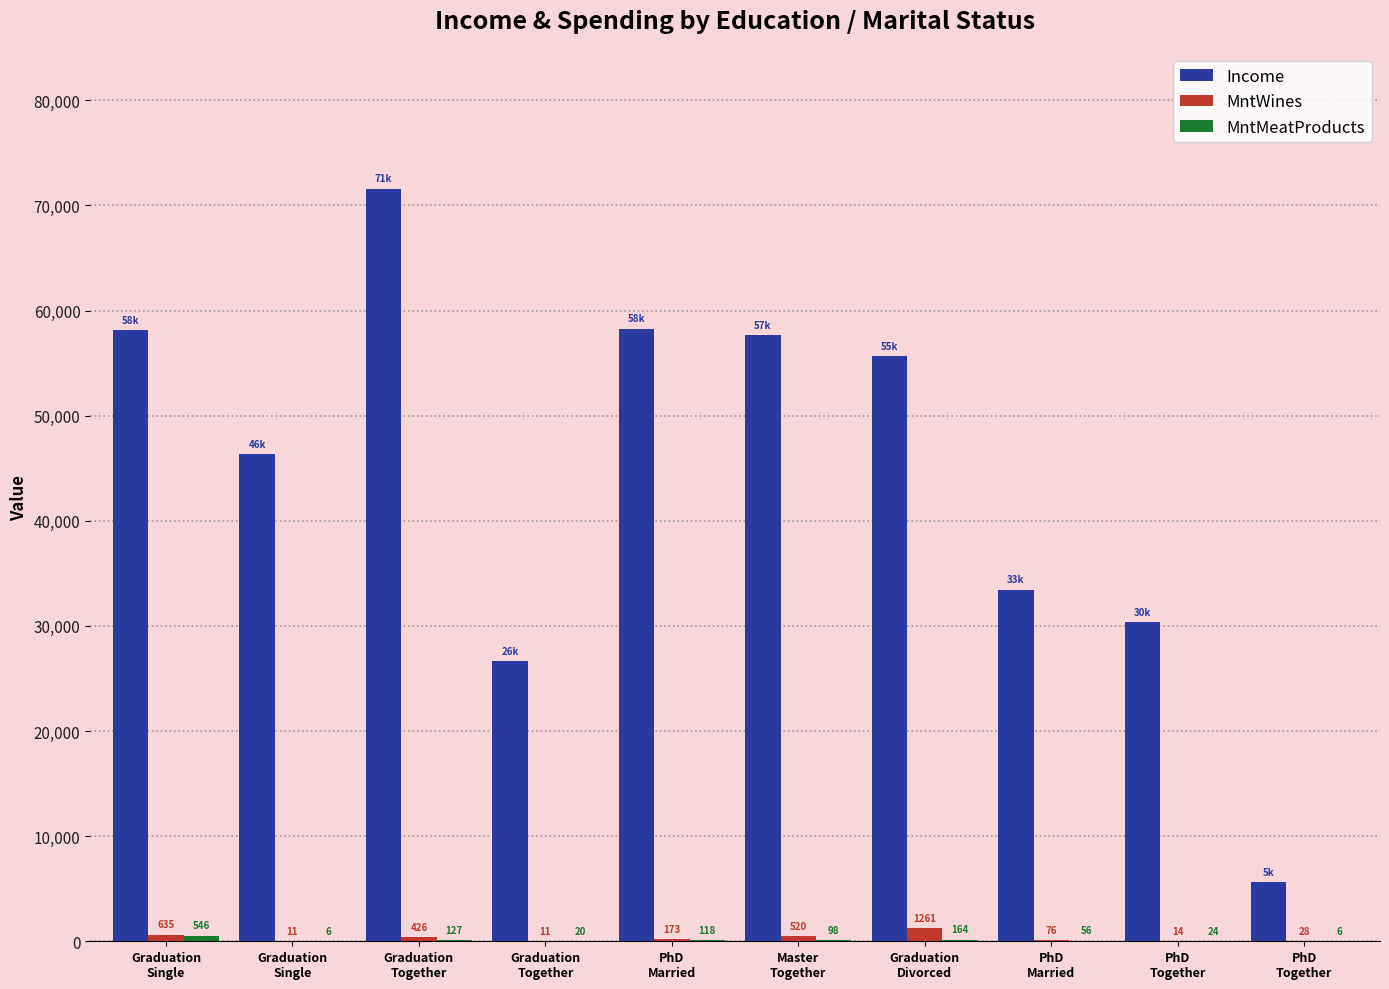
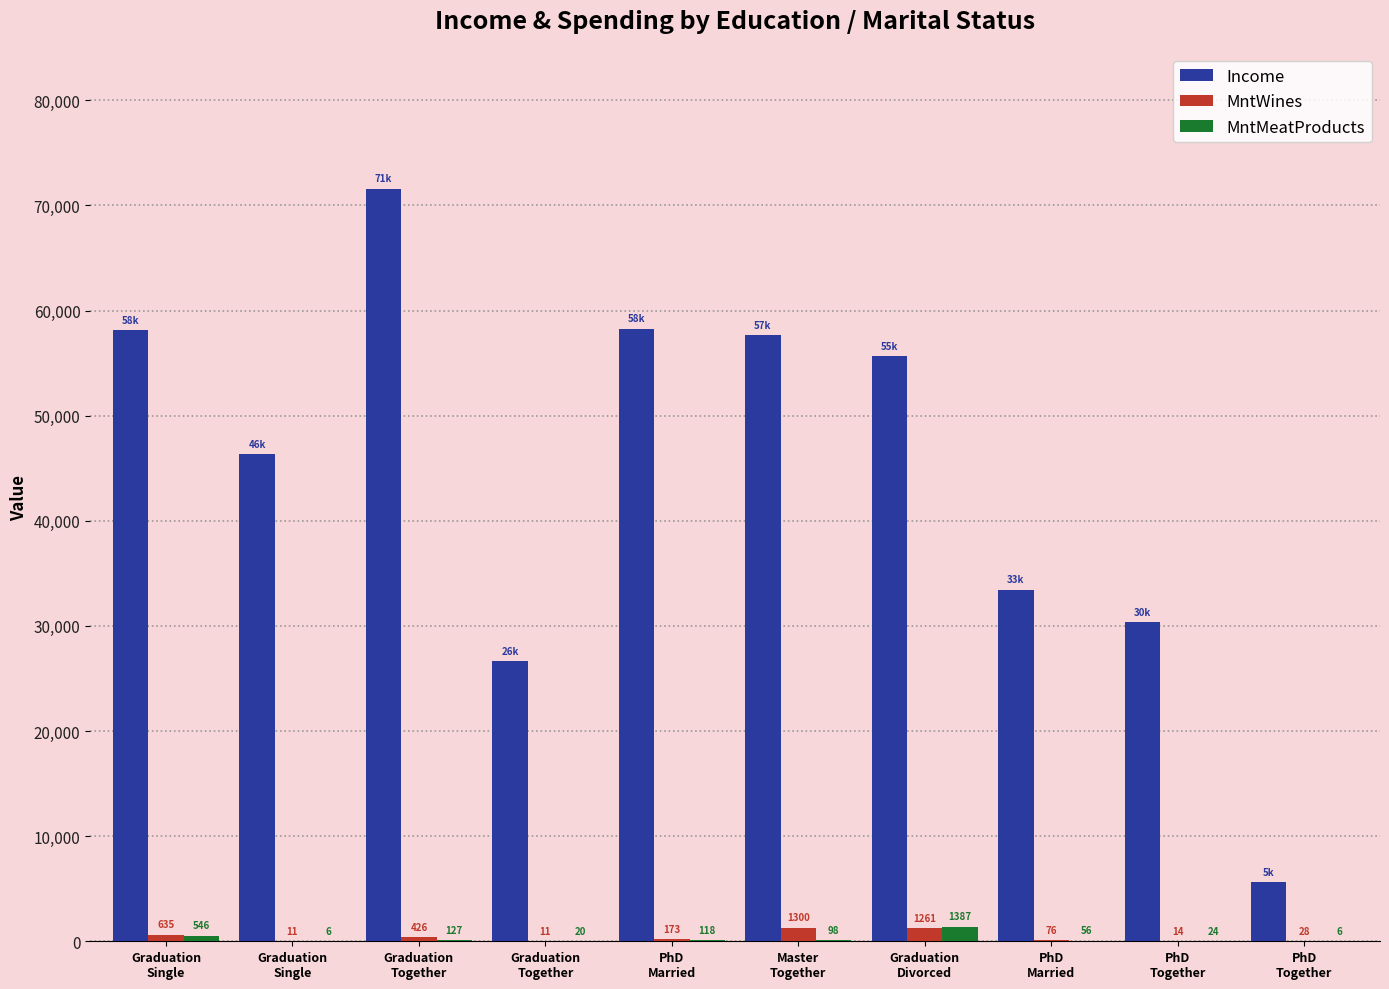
MntWines, Master Together: 520 -> 1300
MntMeatProducts, Graduation Divorced: 164 -> 1387
